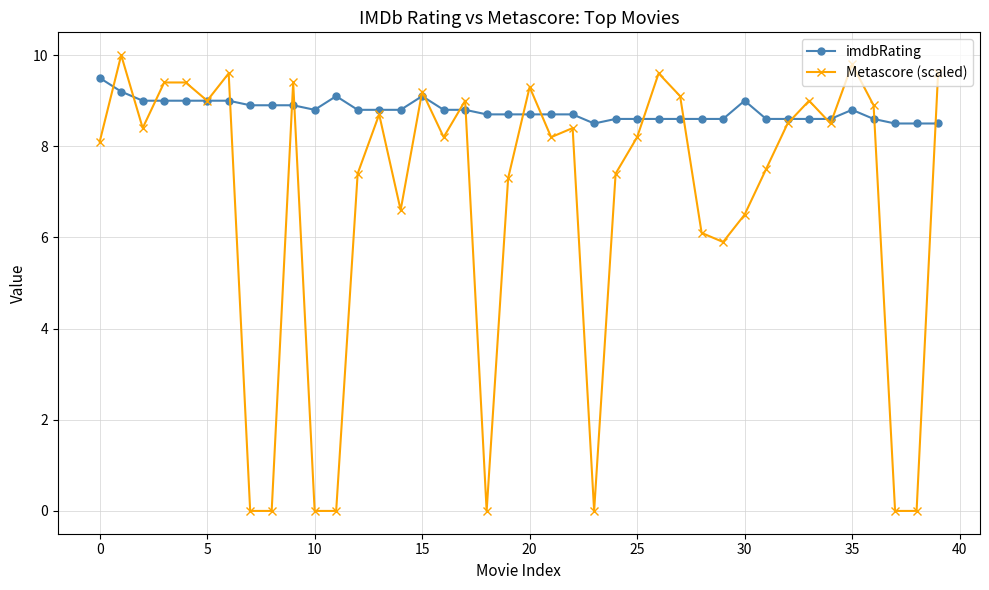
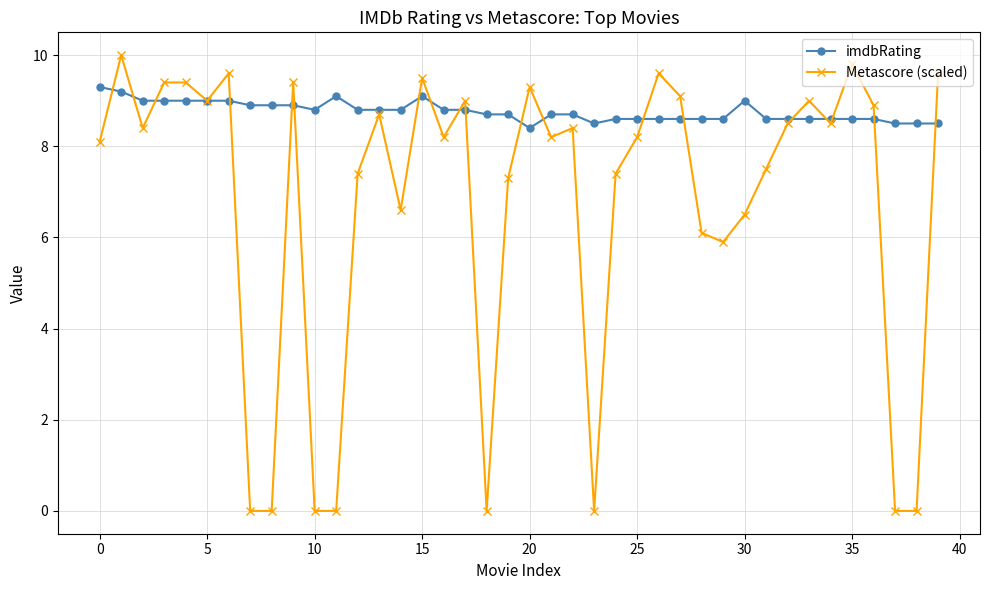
imdbRating, 0: 9.5 -> 9.3
Metascore (scaled), 15: 9.2 -> 9.5
imdbRating, 20: 8.7 -> 8.4
imdbRating, 35: 8.8 -> 8.6
